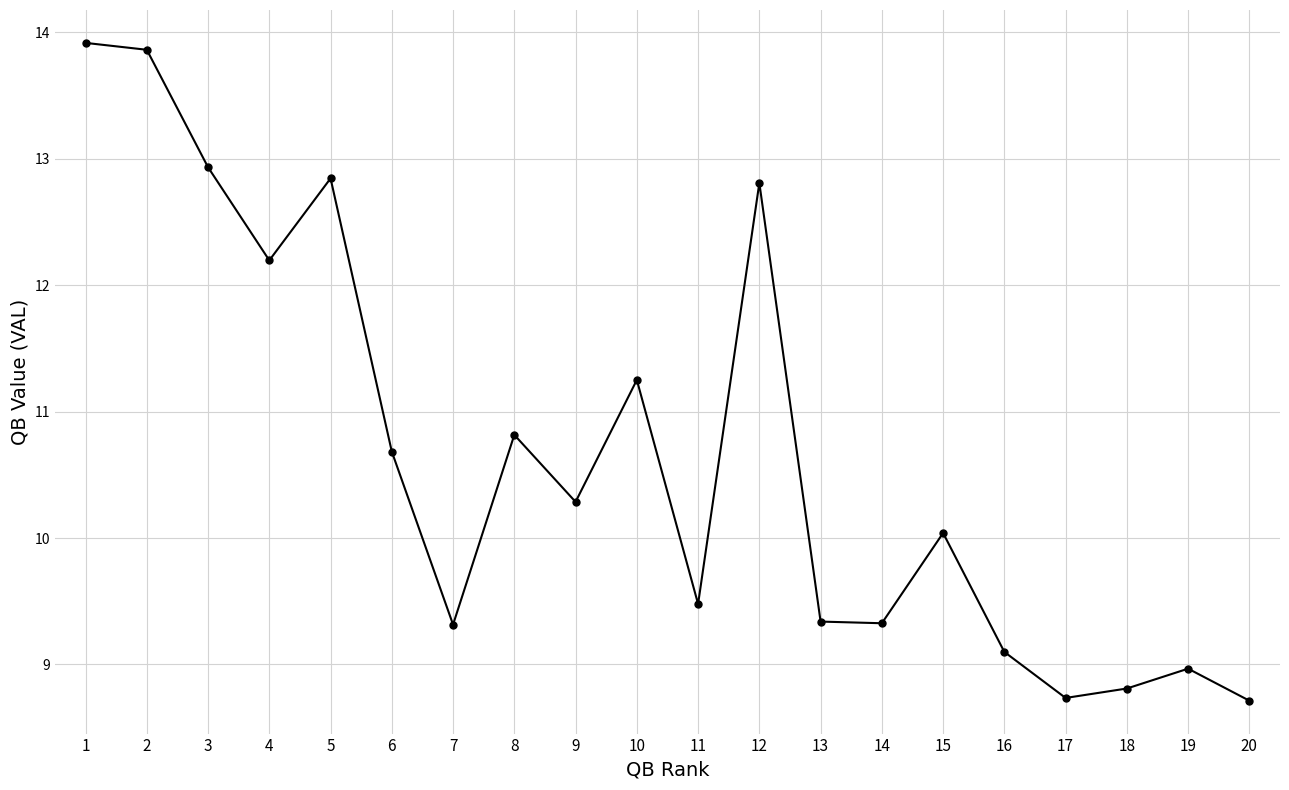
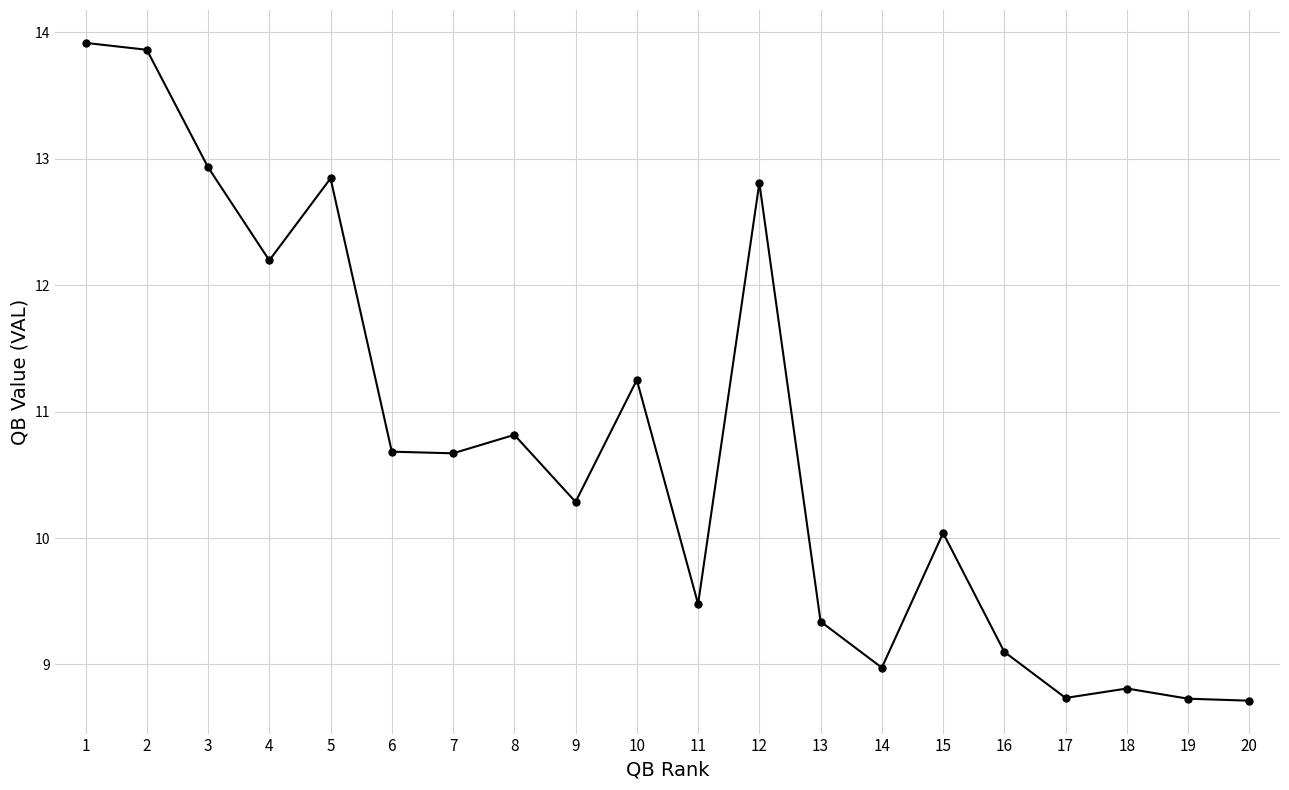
7: 9.32 -> 10.67
14: 9.33 -> 8.97
19: 8.97 -> 8.73
